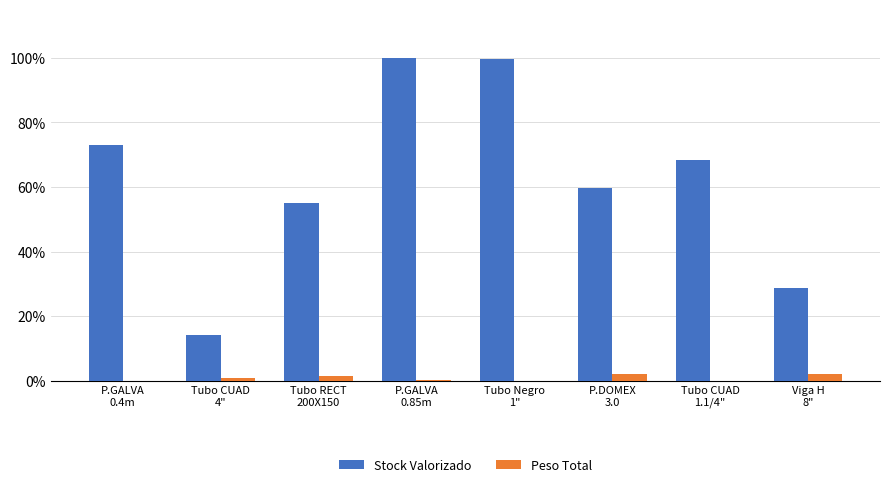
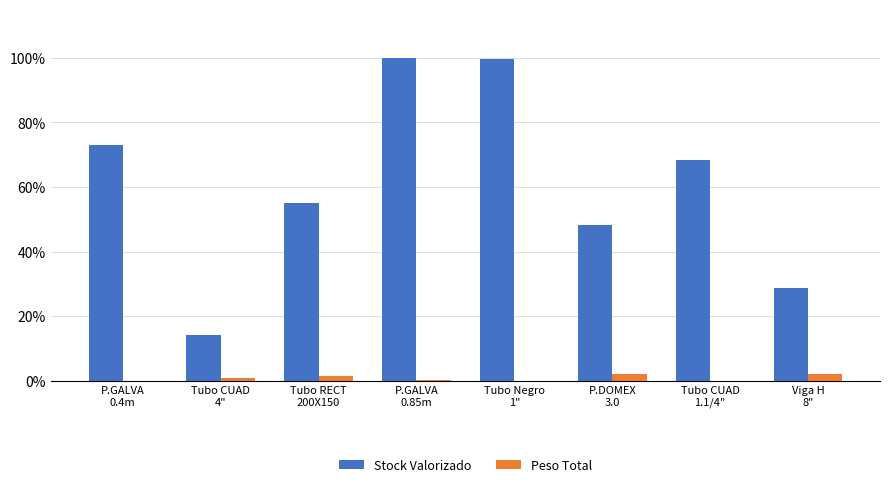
Stock Valorizado, P.DOMEX 3.0: 60% -> 48%
